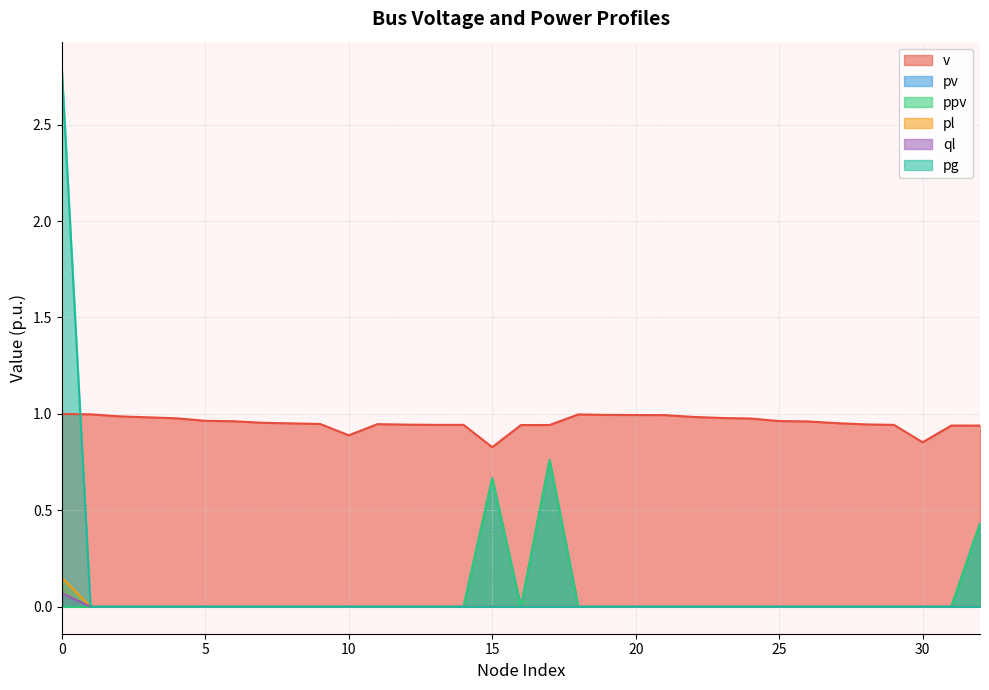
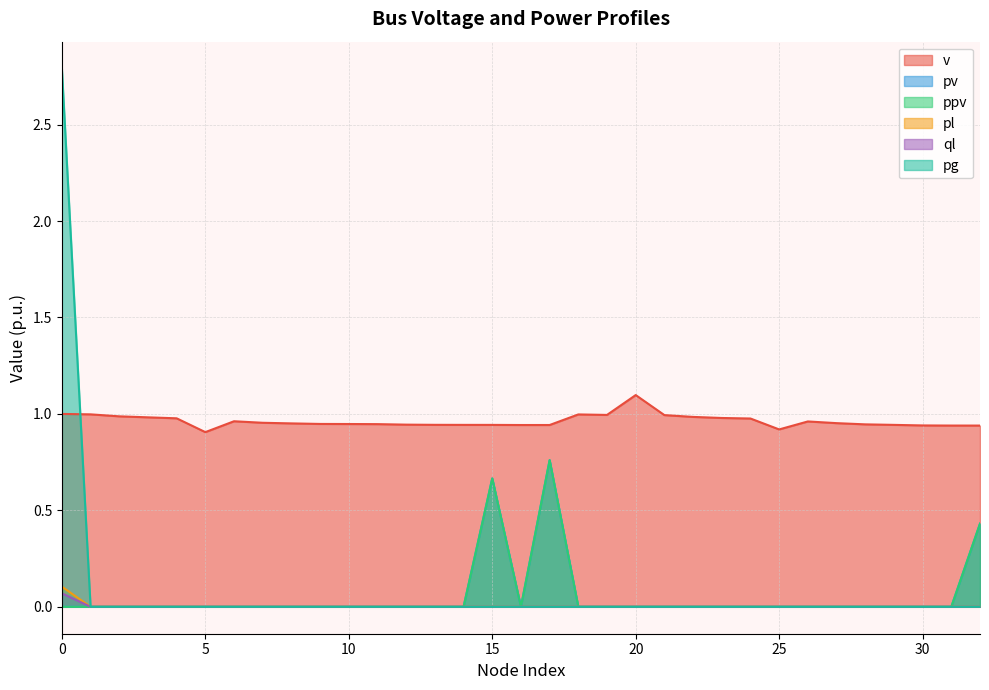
pl, 0: 0.15 -> 0.10
v, 5: 0.96 -> 0.91
v, 10: 0.89 -> 0.95
v, 15: 0.83 -> 0.94
v, 20: 0.99 -> 1.10
v, 25: 0.96 -> 0.92
v, 30: 0.85 -> 0.94
